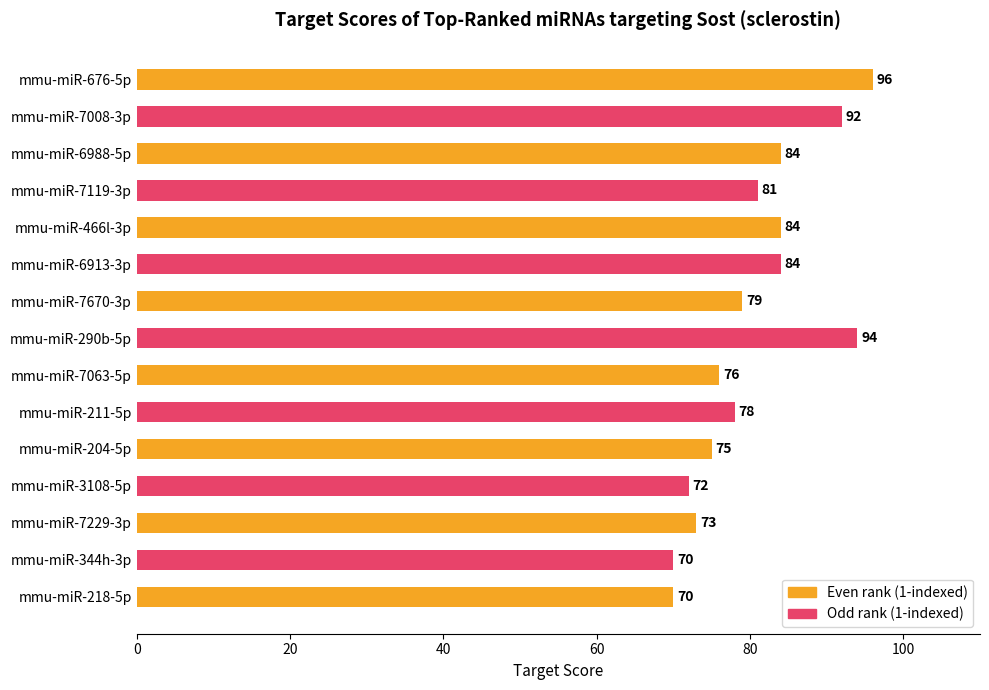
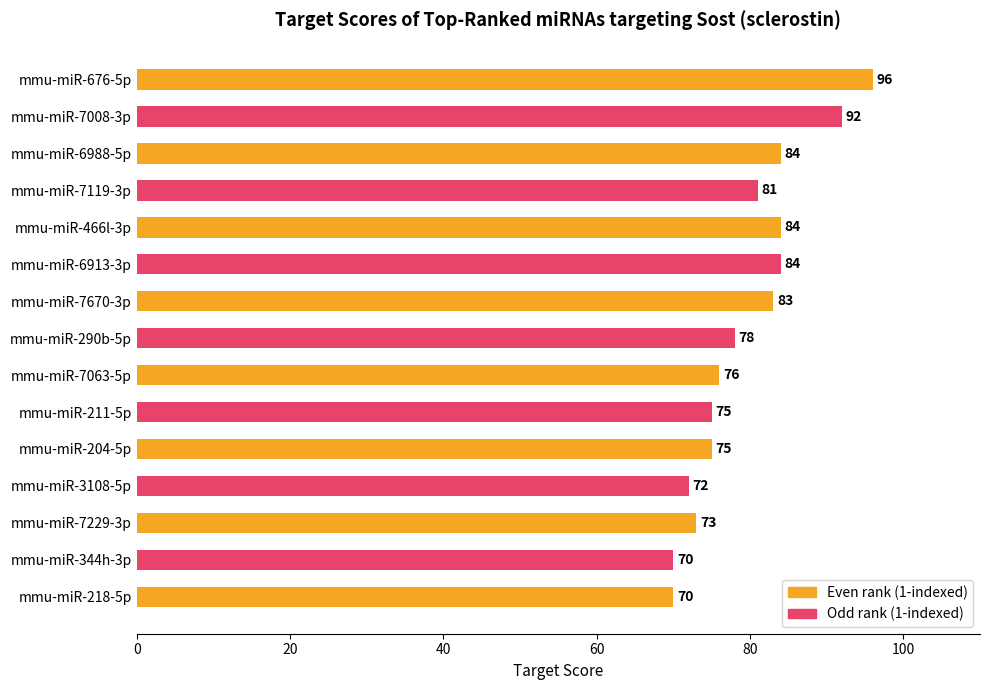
mmu-miR-7670-3p: 79 -> 83
mmu-miR-290b-5p: 94 -> 78
mmu-miR-211-5p: 78 -> 75
